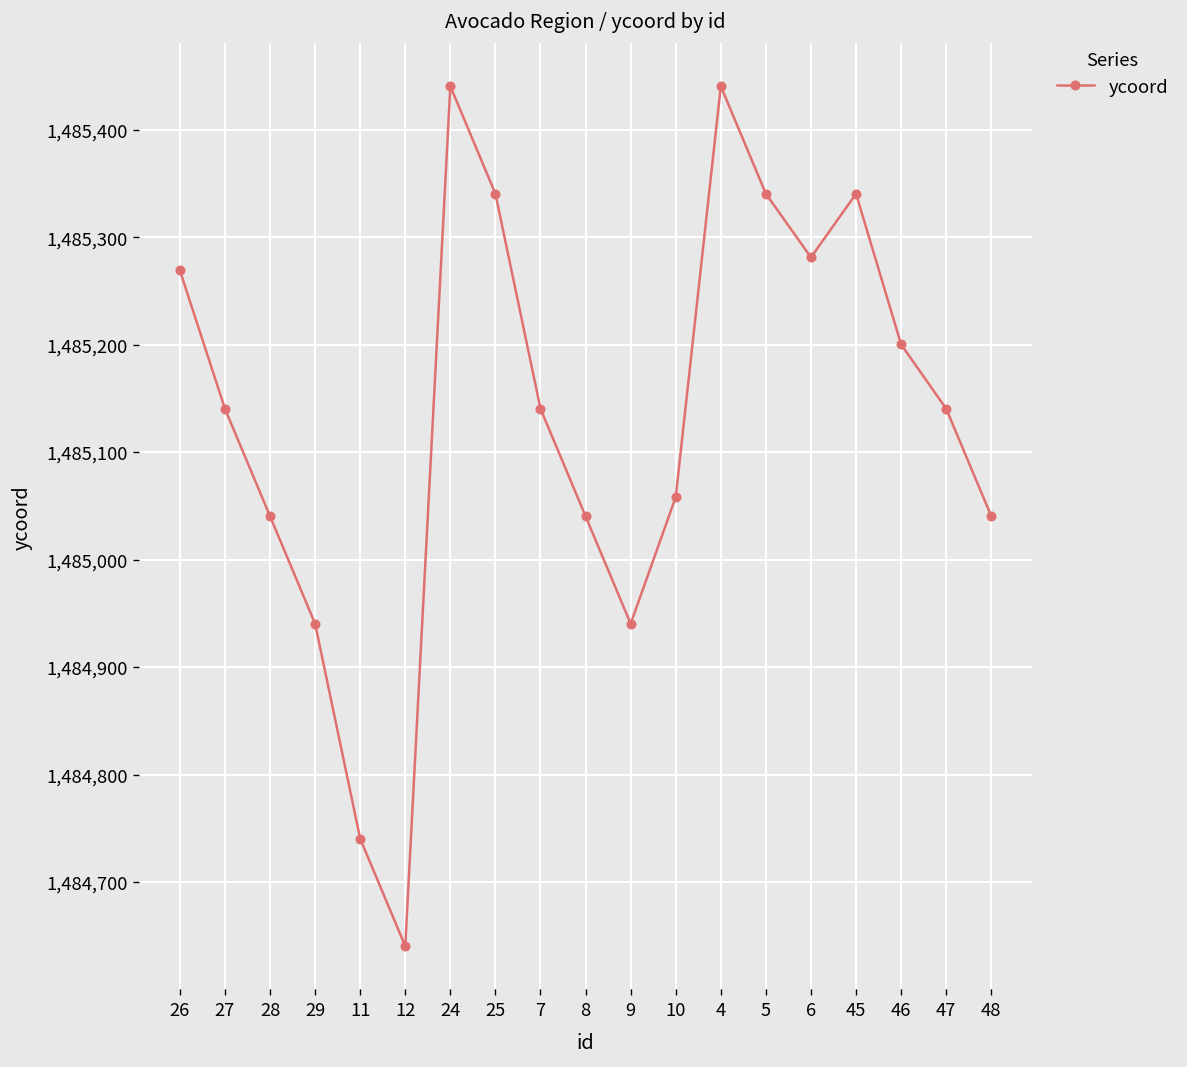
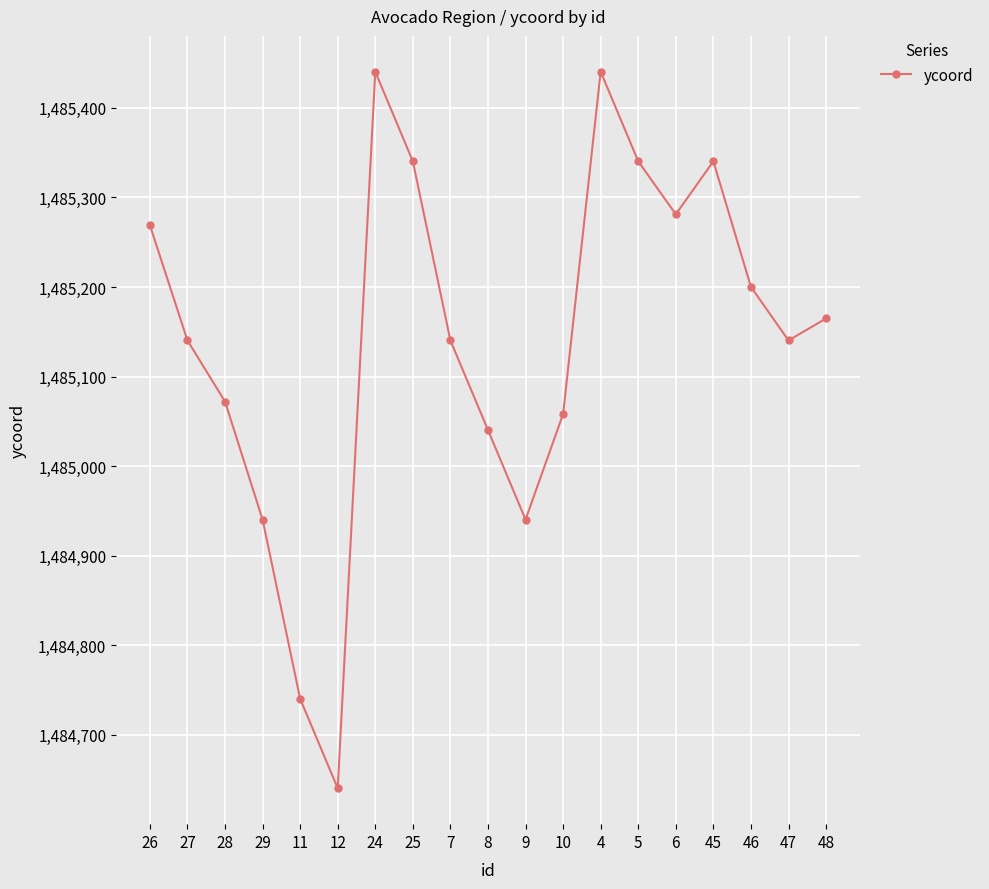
28: 1,485,040 -> 1,485,070
48: 1,485,040 -> 1,485,160
